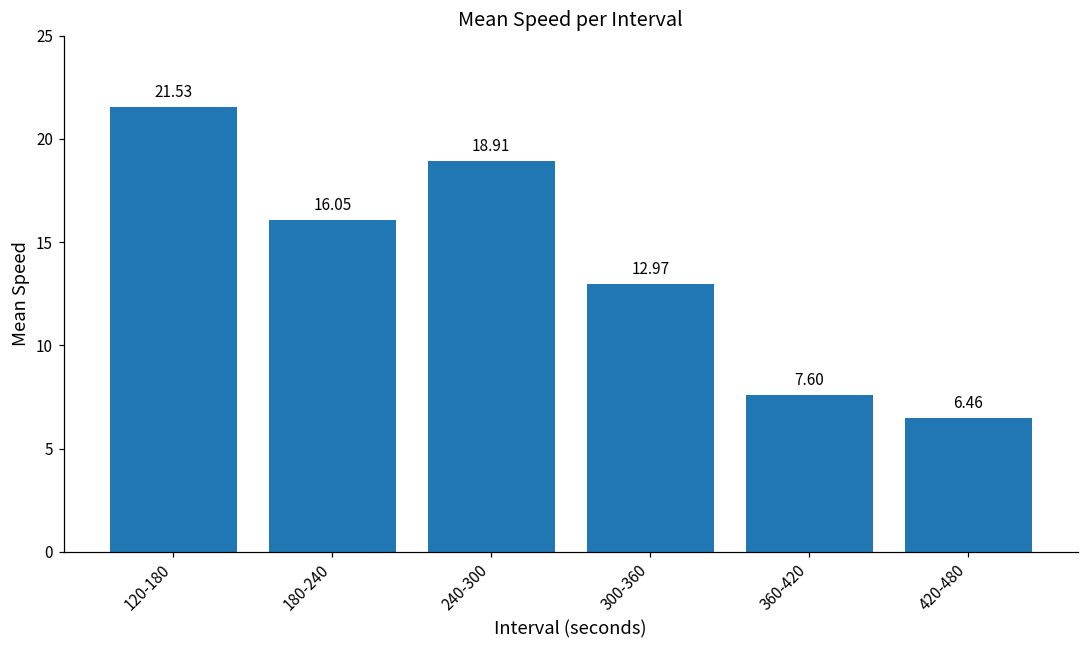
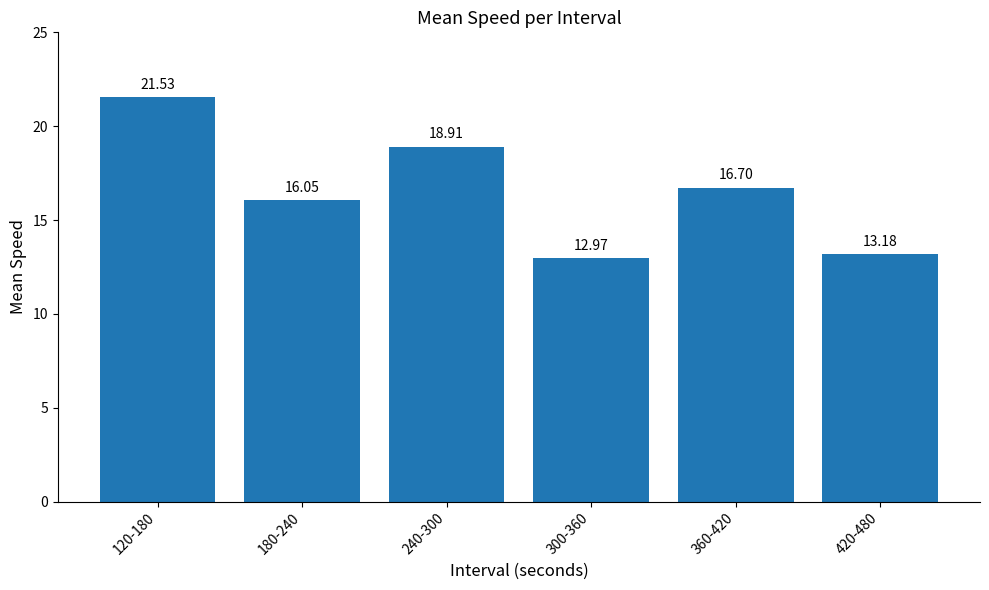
360-420: 7.60 -> 16.70
420-480: 6.46 -> 13.18
